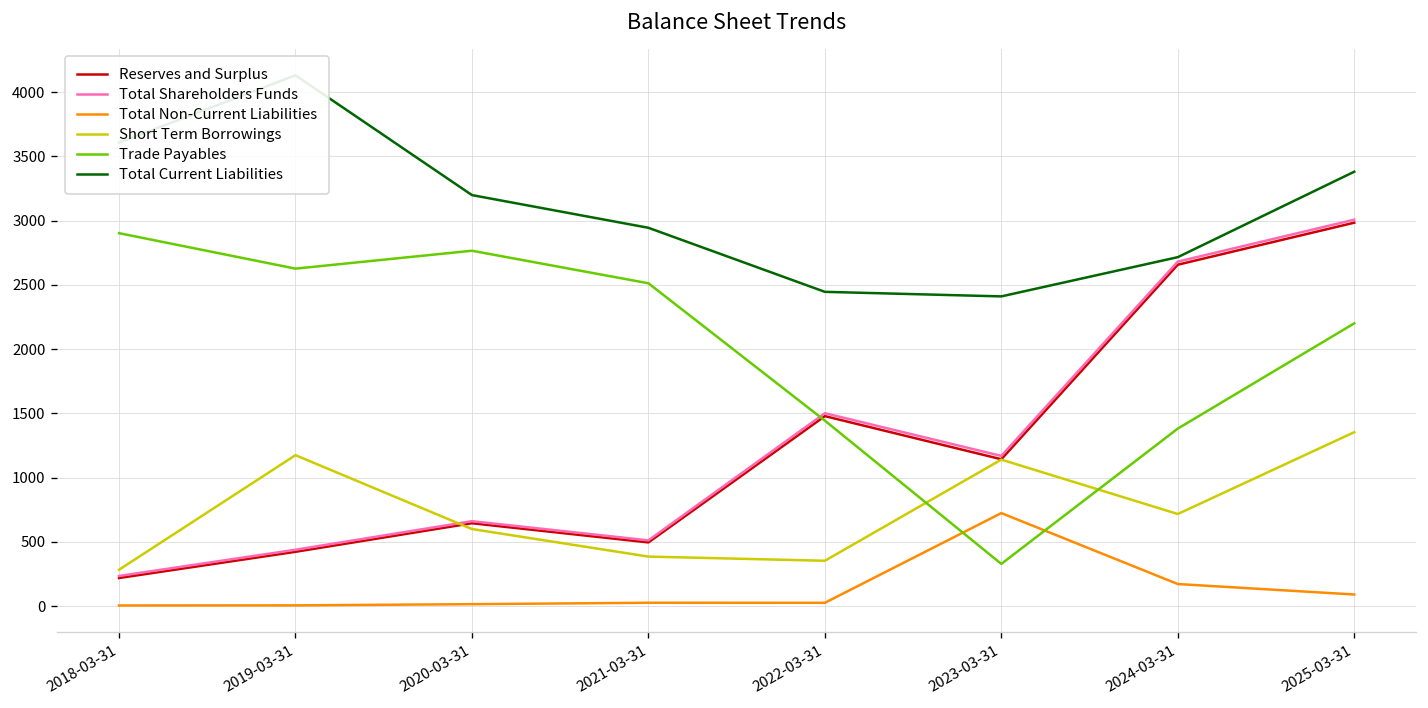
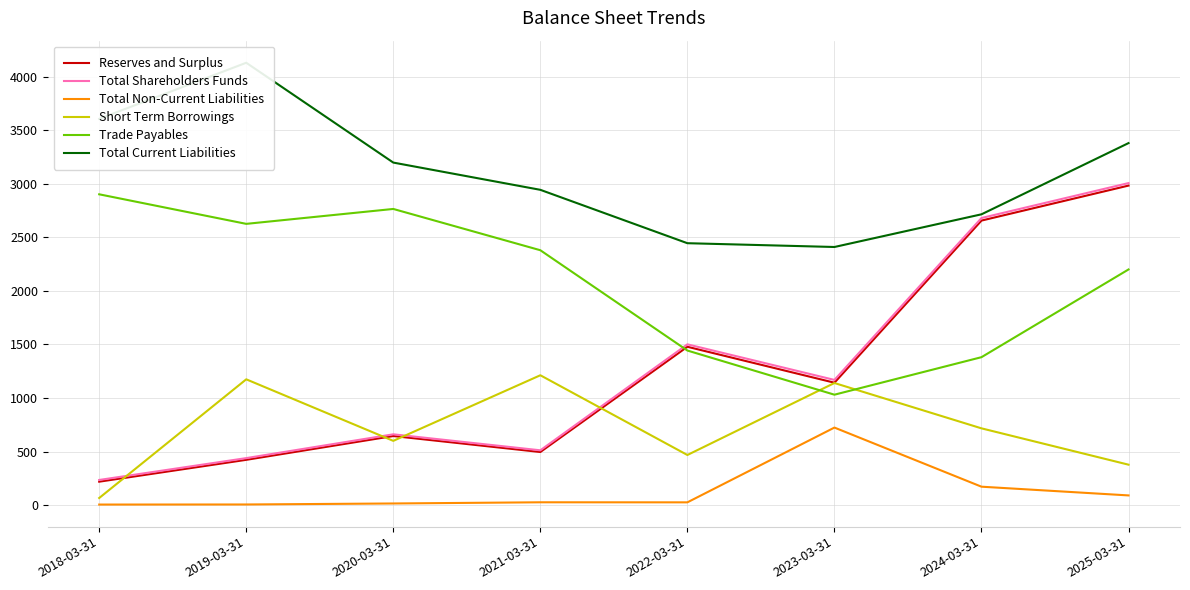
Short Term Borrowings, 2018-03-31: 280 -> 70
Short Term Borrowings, 2021-03-31: 390 -> 1210
Trade Payables, 2021-03-31: 2510 -> 2380
Short Term Borrowings, 2022-03-31: 350 -> 470
Trade Payables, 2023-03-31: 330 -> 1030
Short Term Borrowings, 2025-03-31: 1350 -> 380
